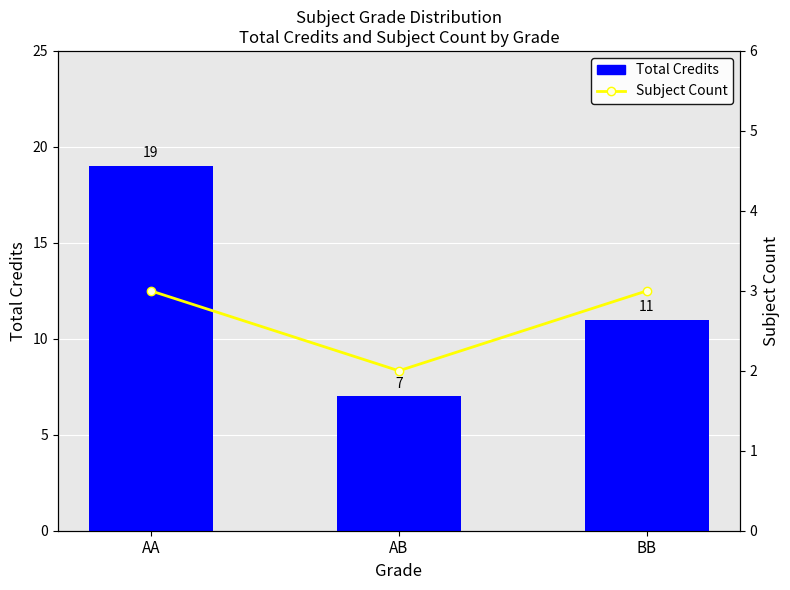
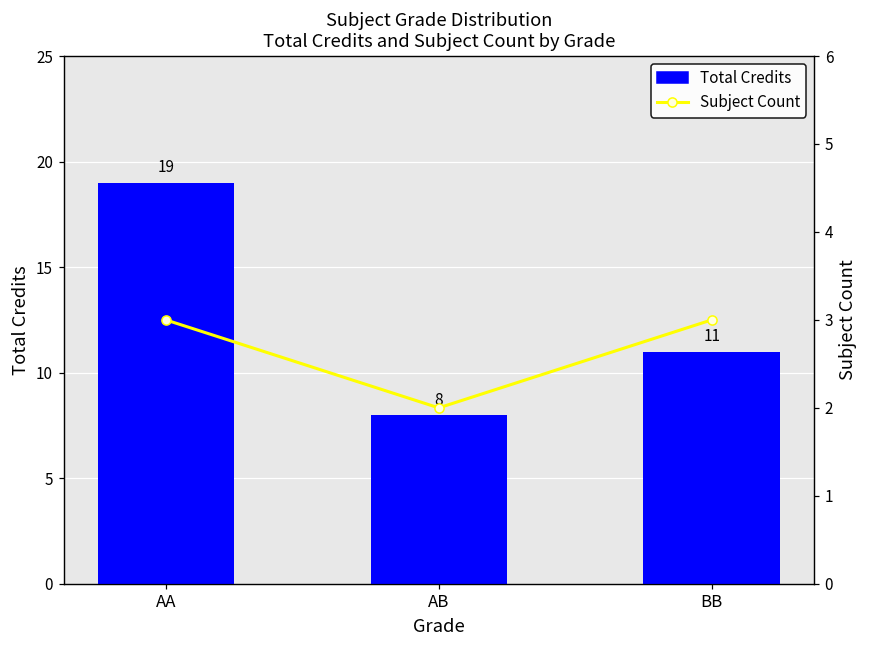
Total Credits, AB: 7 -> 8
